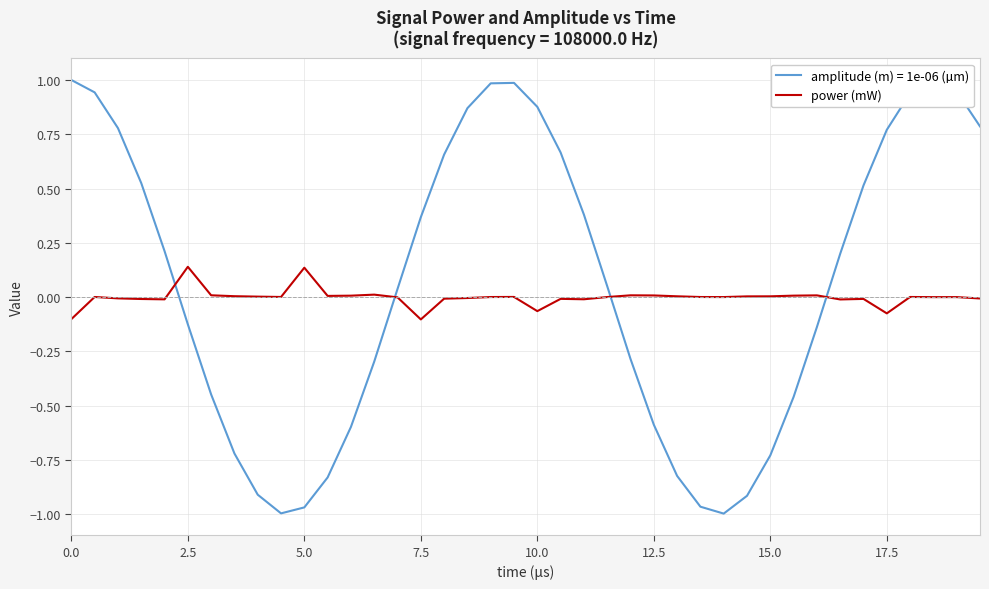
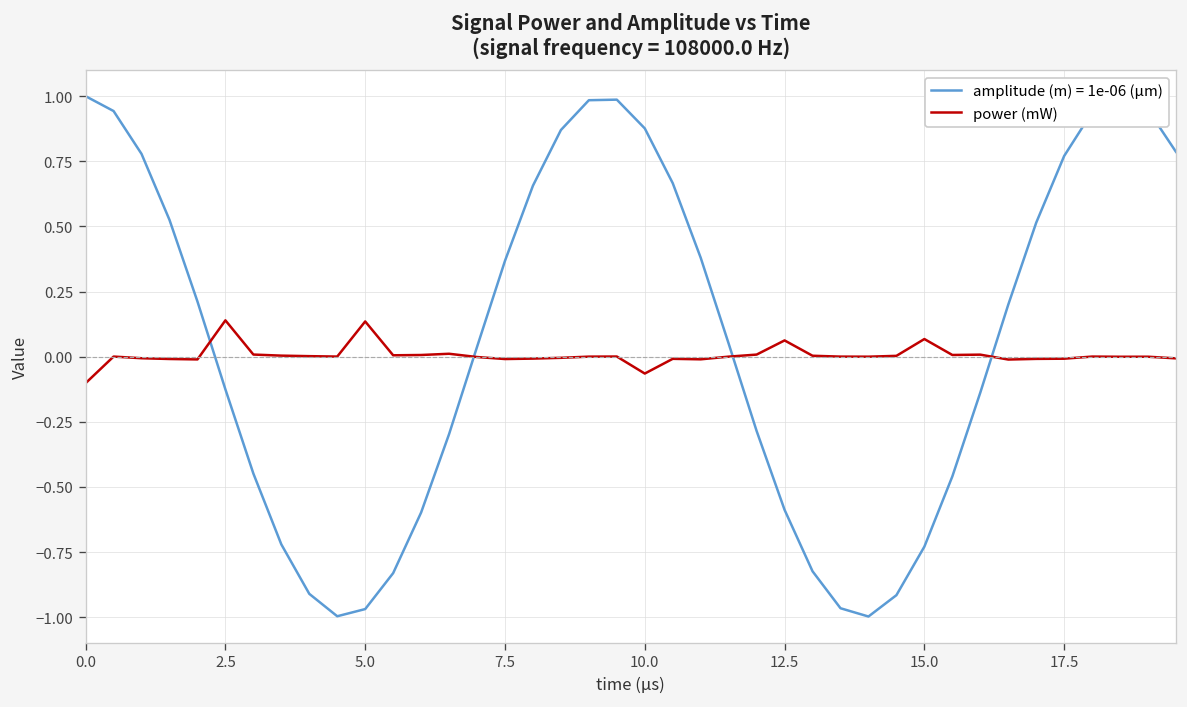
power (mW), 7.5: -0.10 -> -0.01
power (mW), 12.5: 0.01 -> 0.06
power (mW), 15.0: 0.00 -> 0.07
power (mW), 17.5: -0.07 -> -0.01
